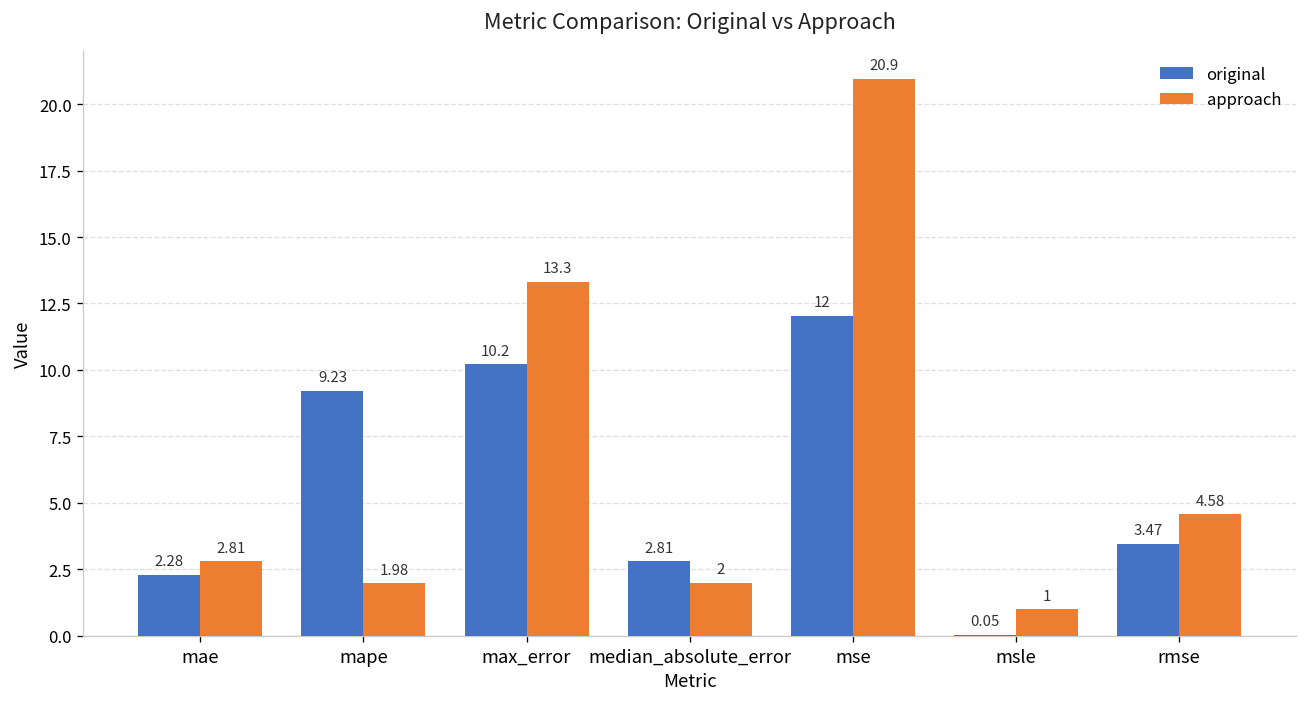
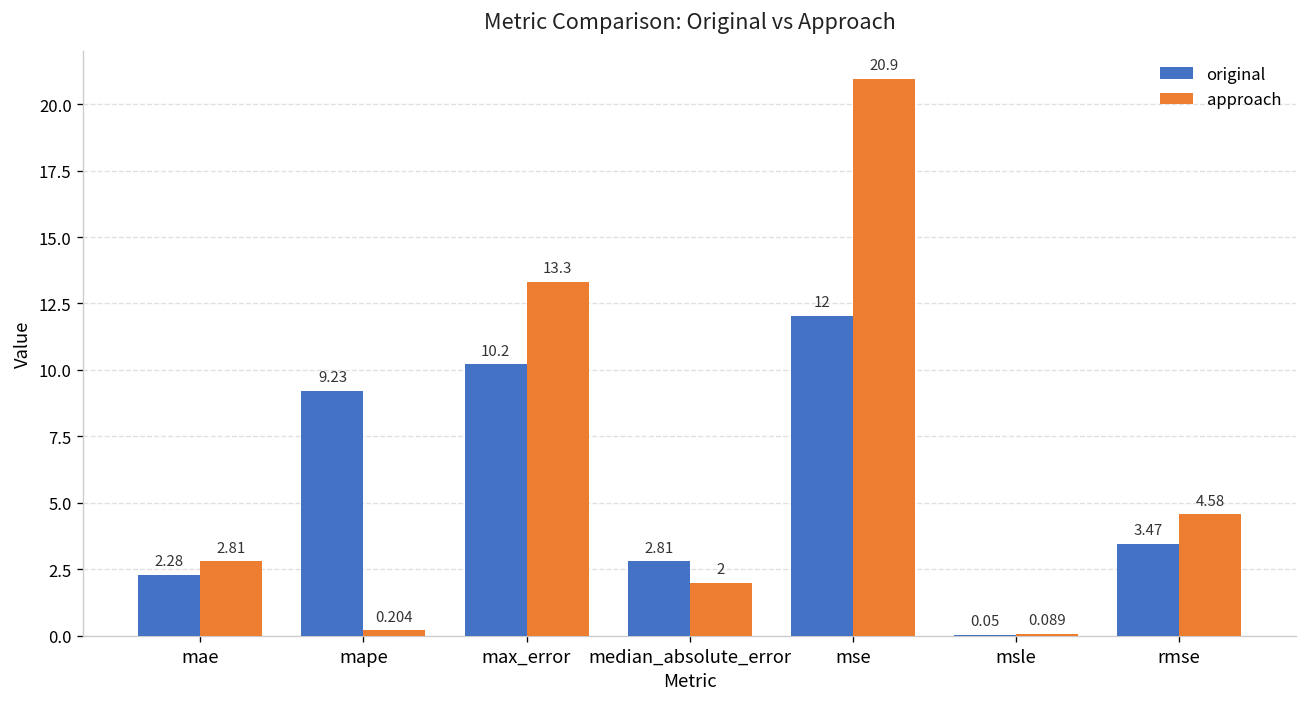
approach, mape: 1.98 -> 0.204
approach, msle: 1 -> 0.089
